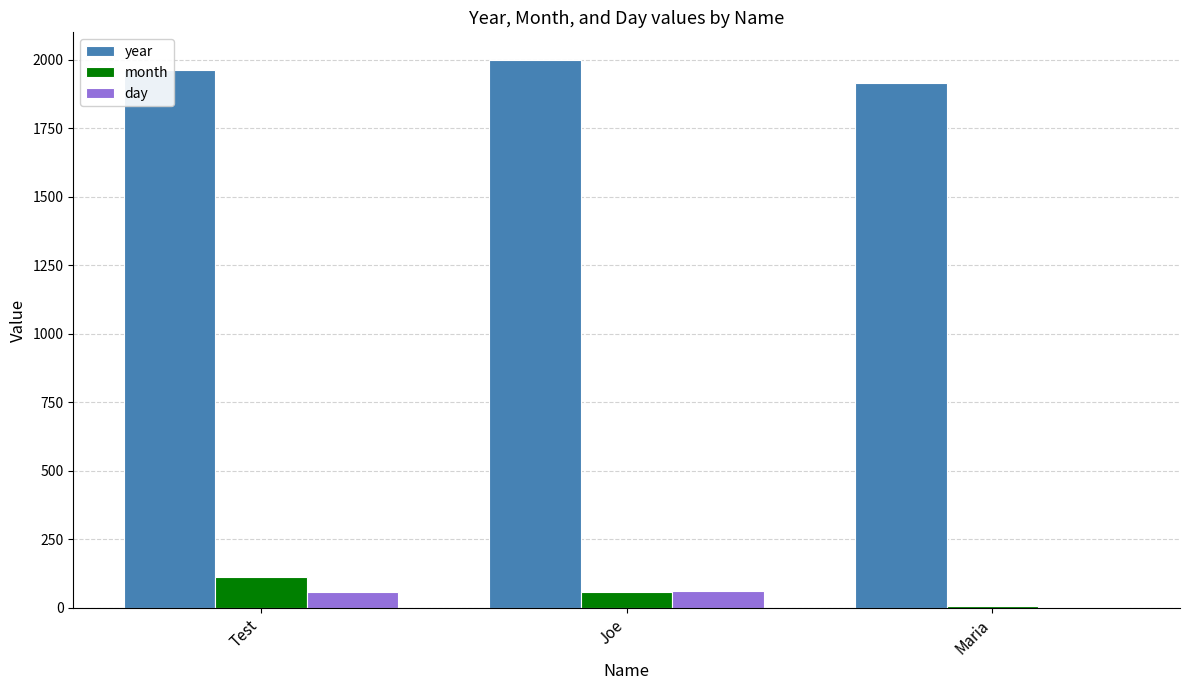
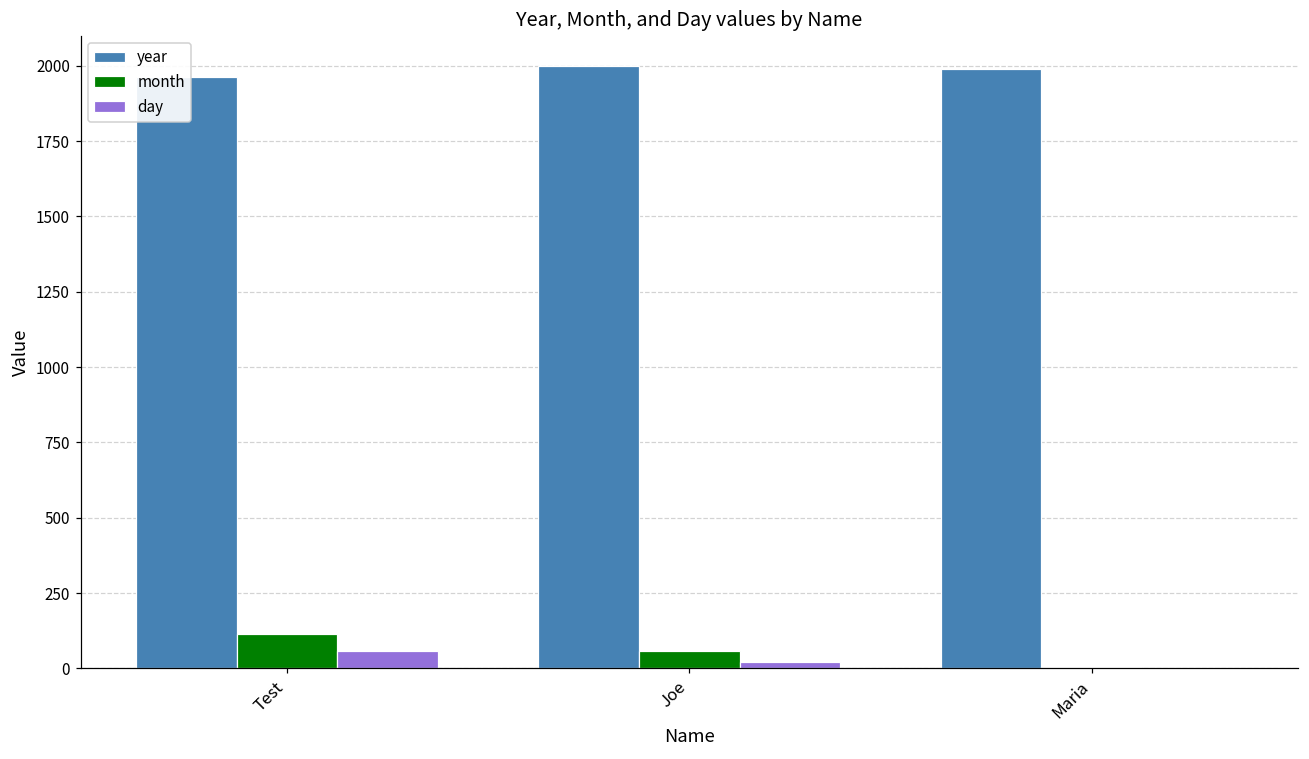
day, Joe: 60 -> 20
year, Maria: 1920 -> 1990
